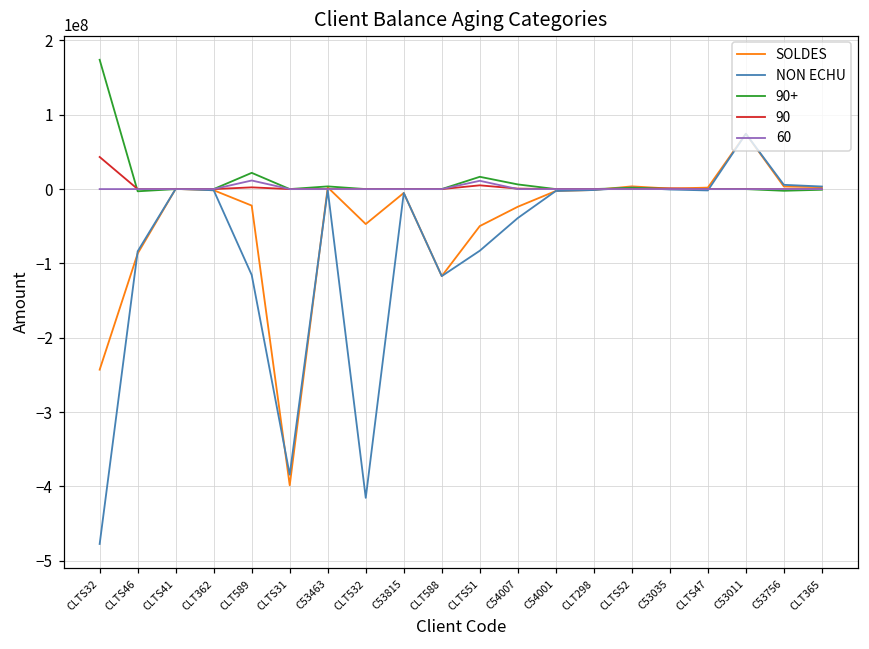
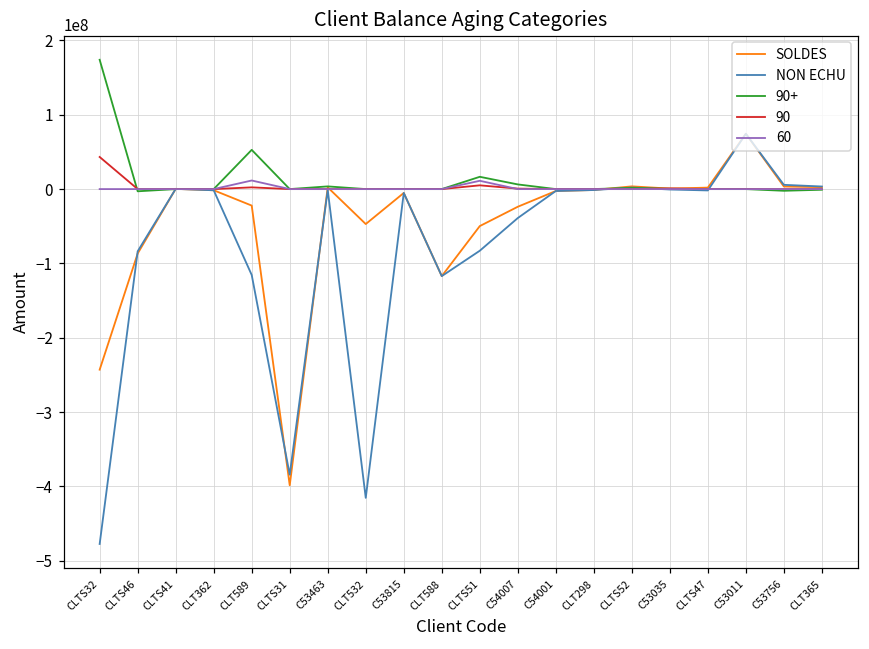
90+, CLT589: 20000000 -> 50000000
